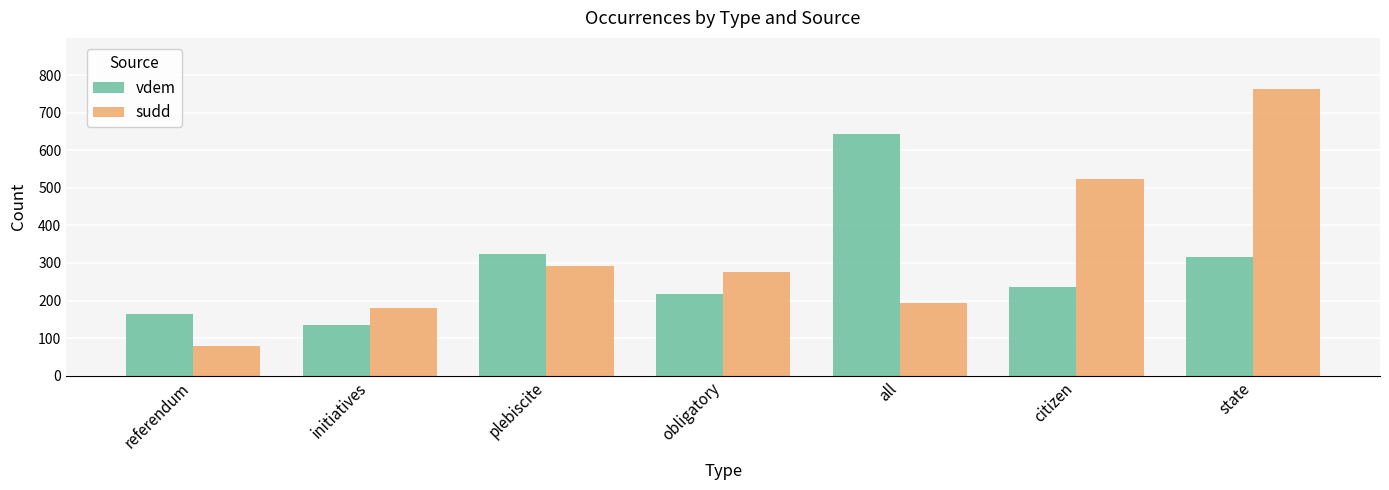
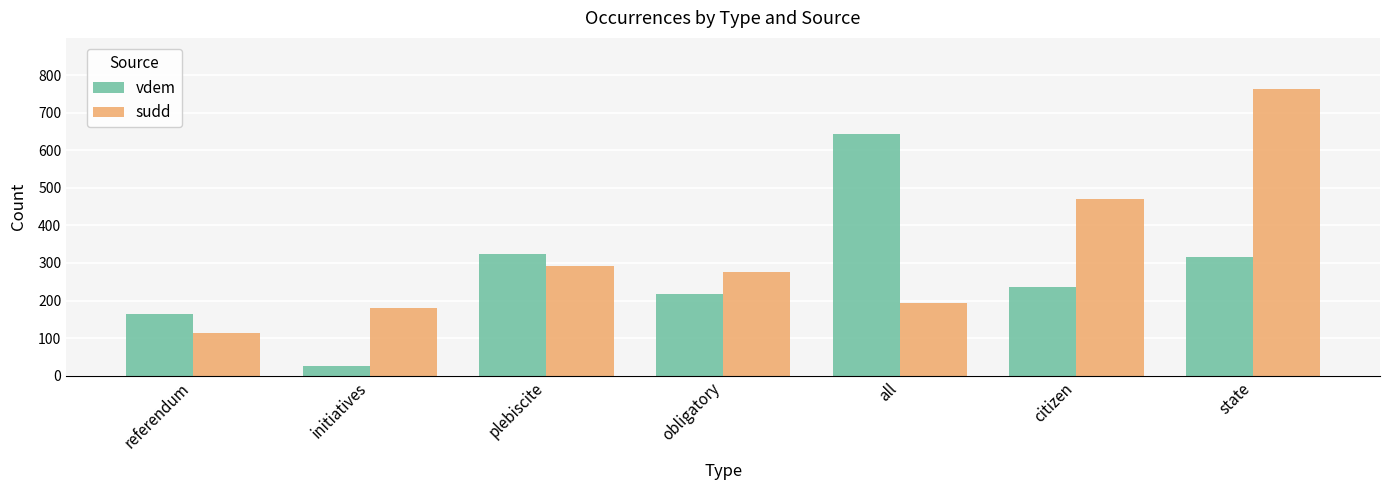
sudd, referendum: 80 -> 110
vdem, initiatives: 140 -> 30
sudd, citizen: 520 -> 470
